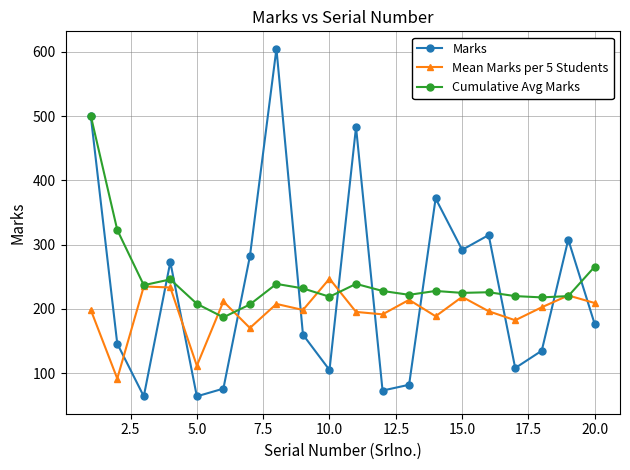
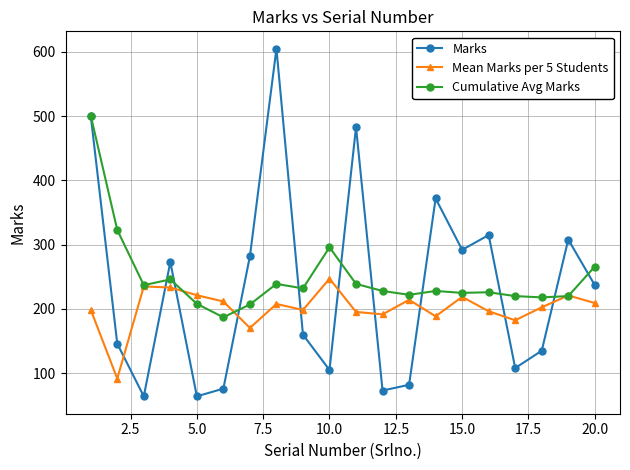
Mean Marks per 5 Students, 5.0: 110 -> 220
Cumulative Avg Marks, 10.0: 220 -> 300
Marks, 20.0: 180 -> 240
